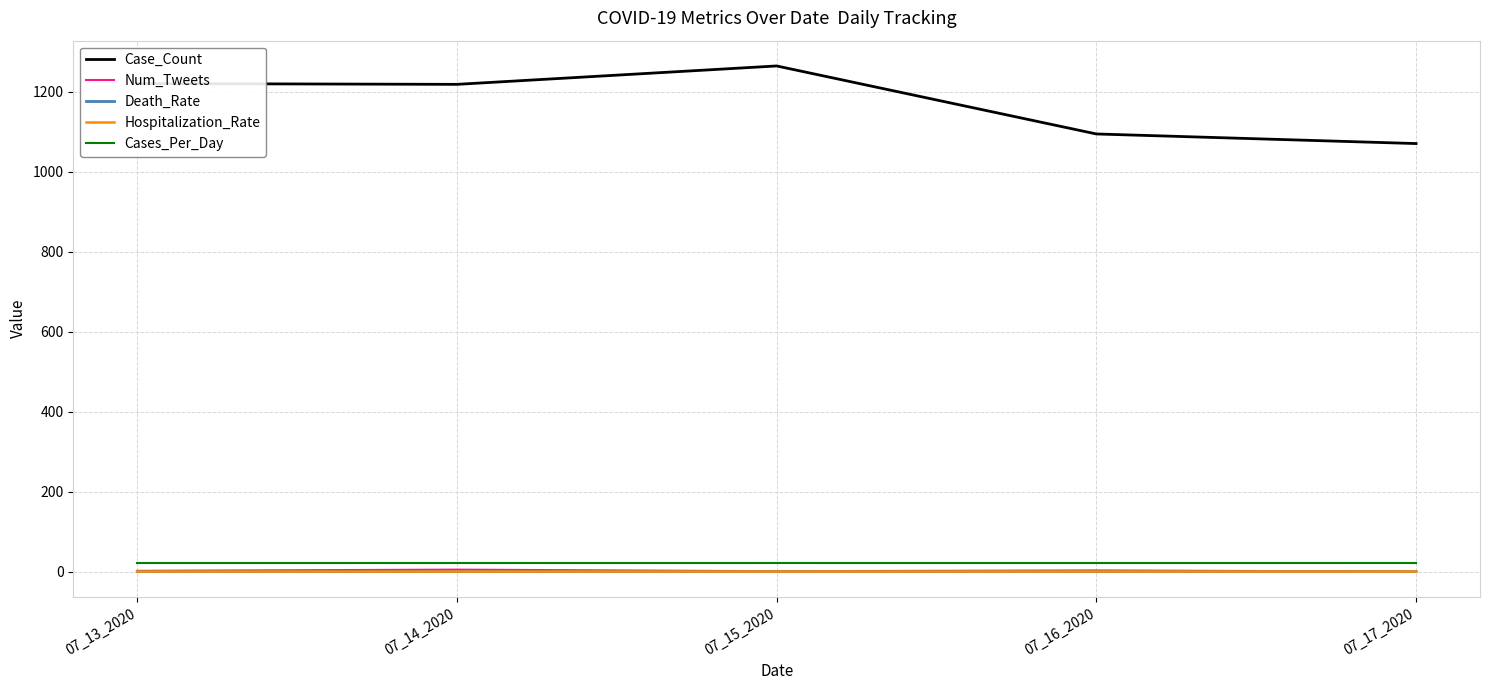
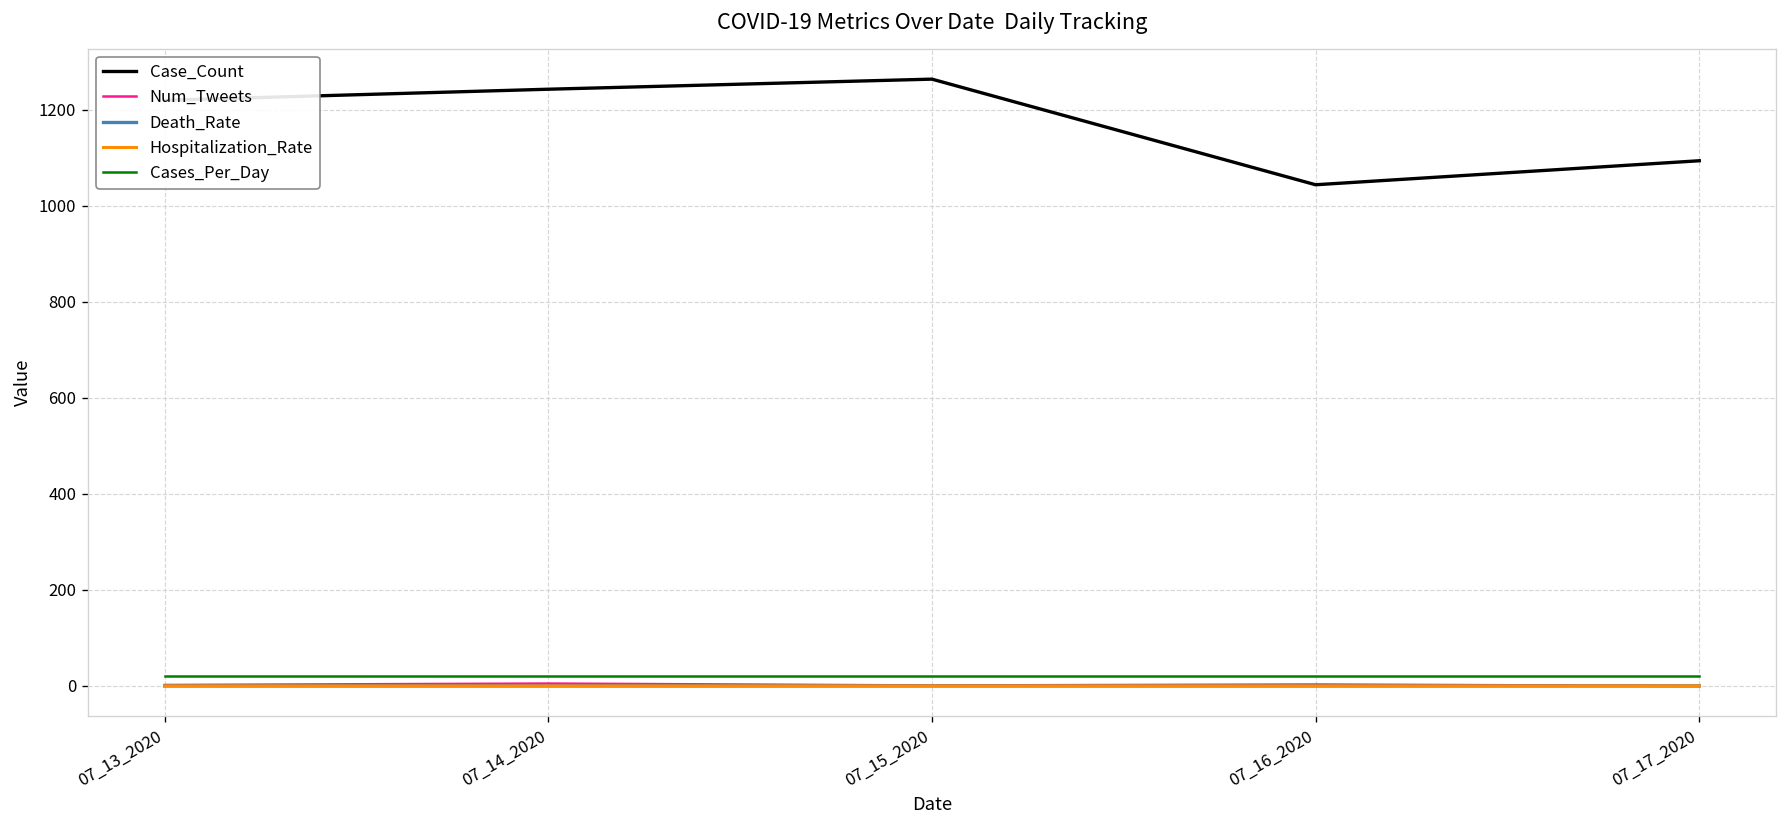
Case_Count, 07_14_2020: 1220 -> 1240
Case_Count, 07_16_2020: 1090 -> 1040
Case_Count, 07_17_2020: 1070 -> 1090
